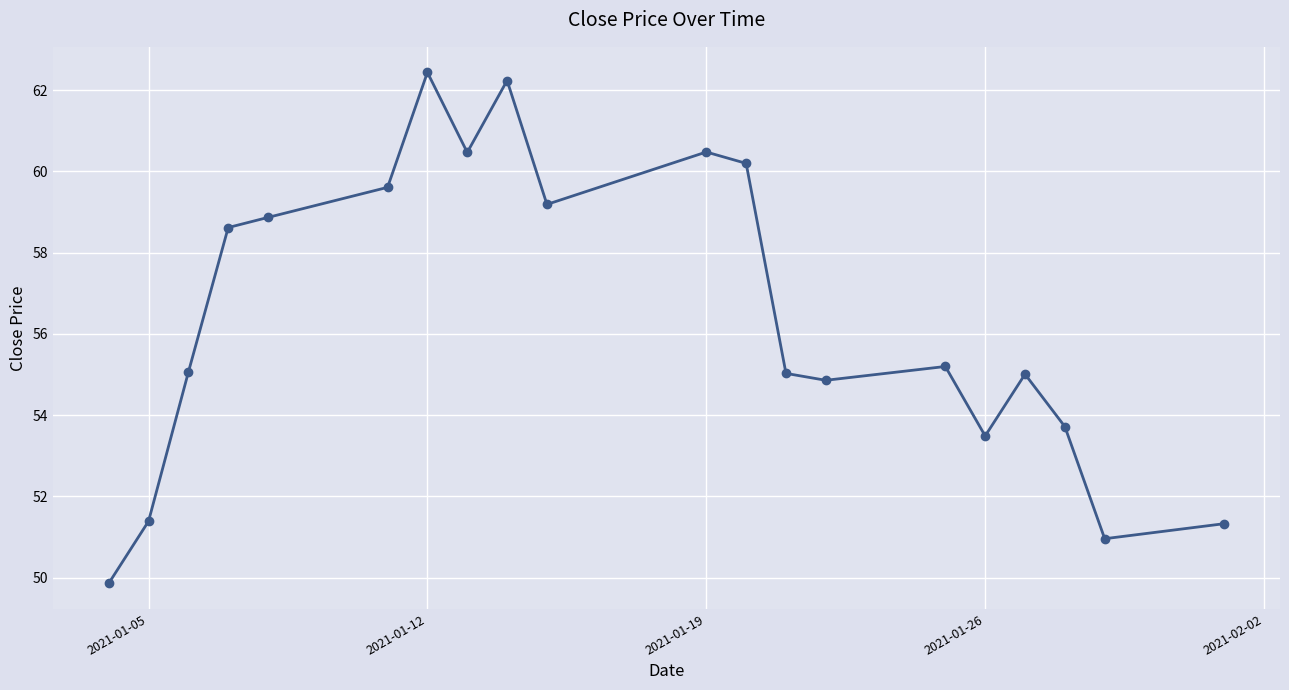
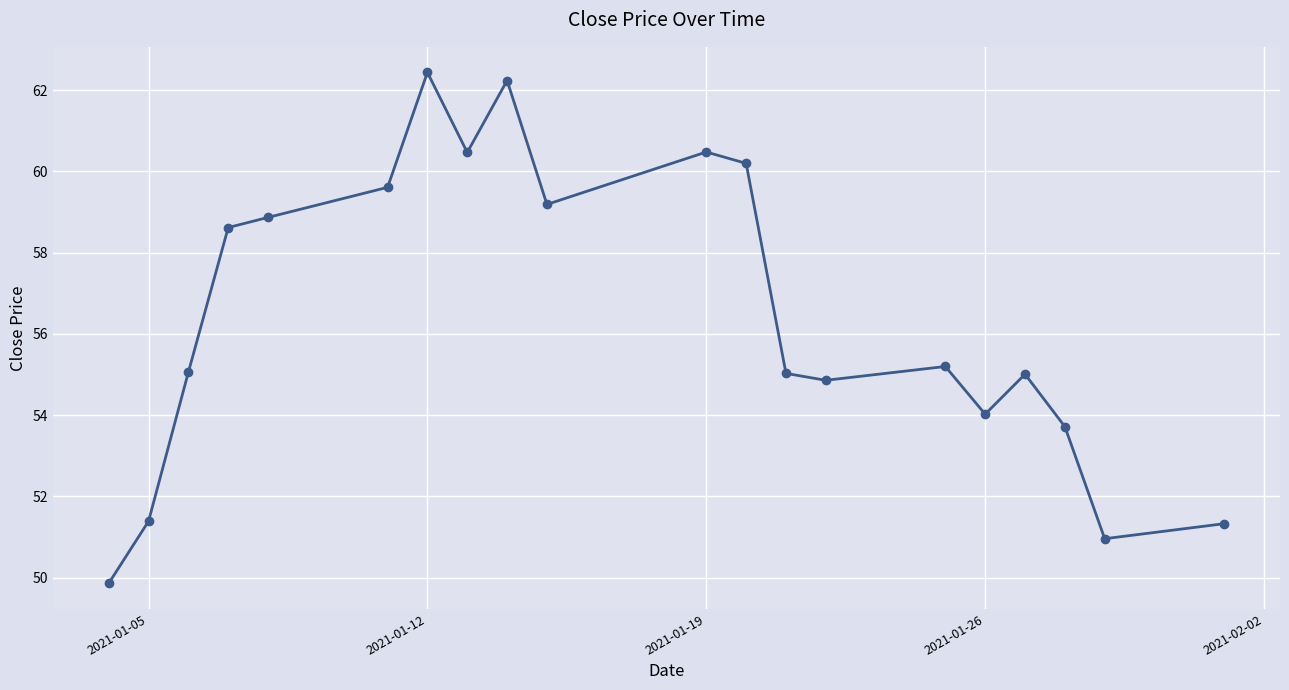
2021-01-26: 53.5 -> 54.0
